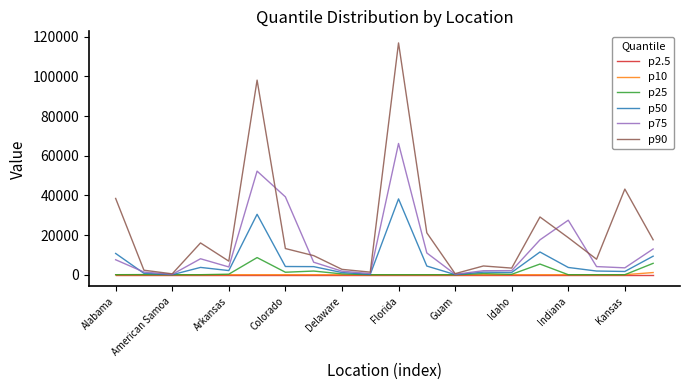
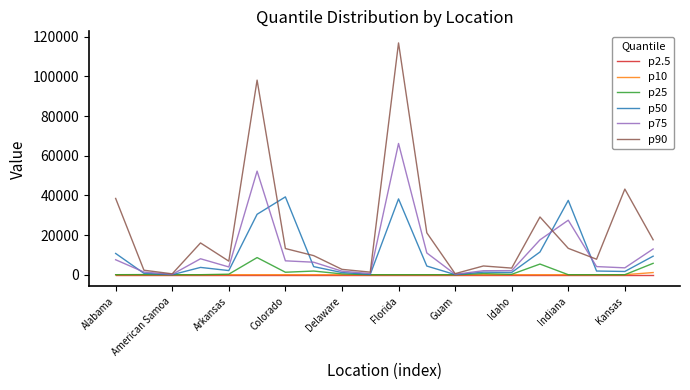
p50, Colorado: 4000 -> 39000
p75, Colorado: 39000 -> 7000
p50, Indiana: 4000 -> 37000
p90, Indiana: 19000 -> 13000
